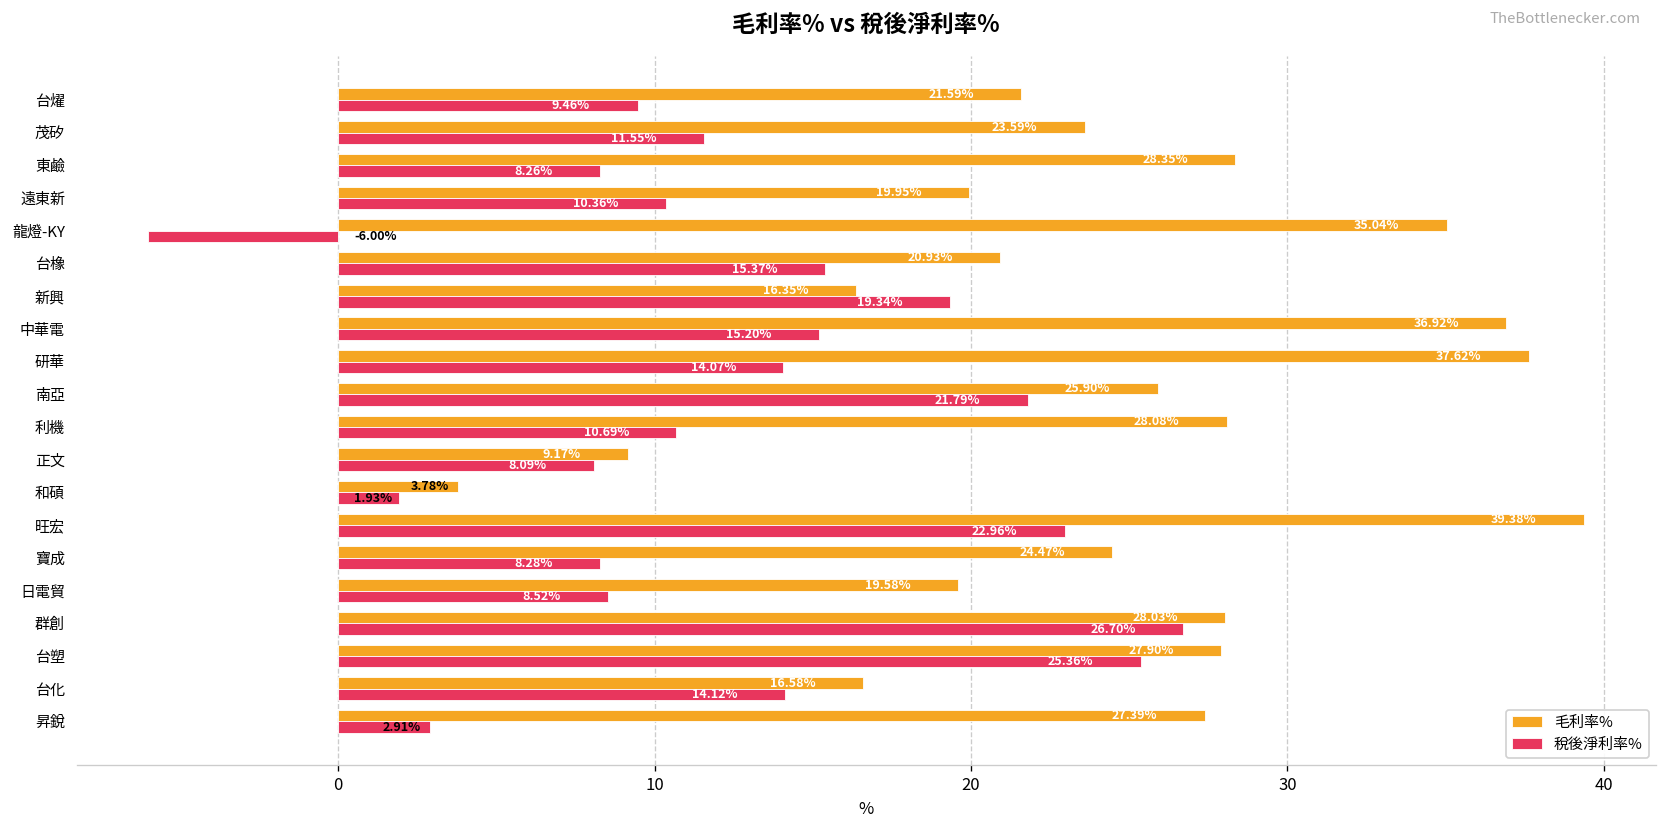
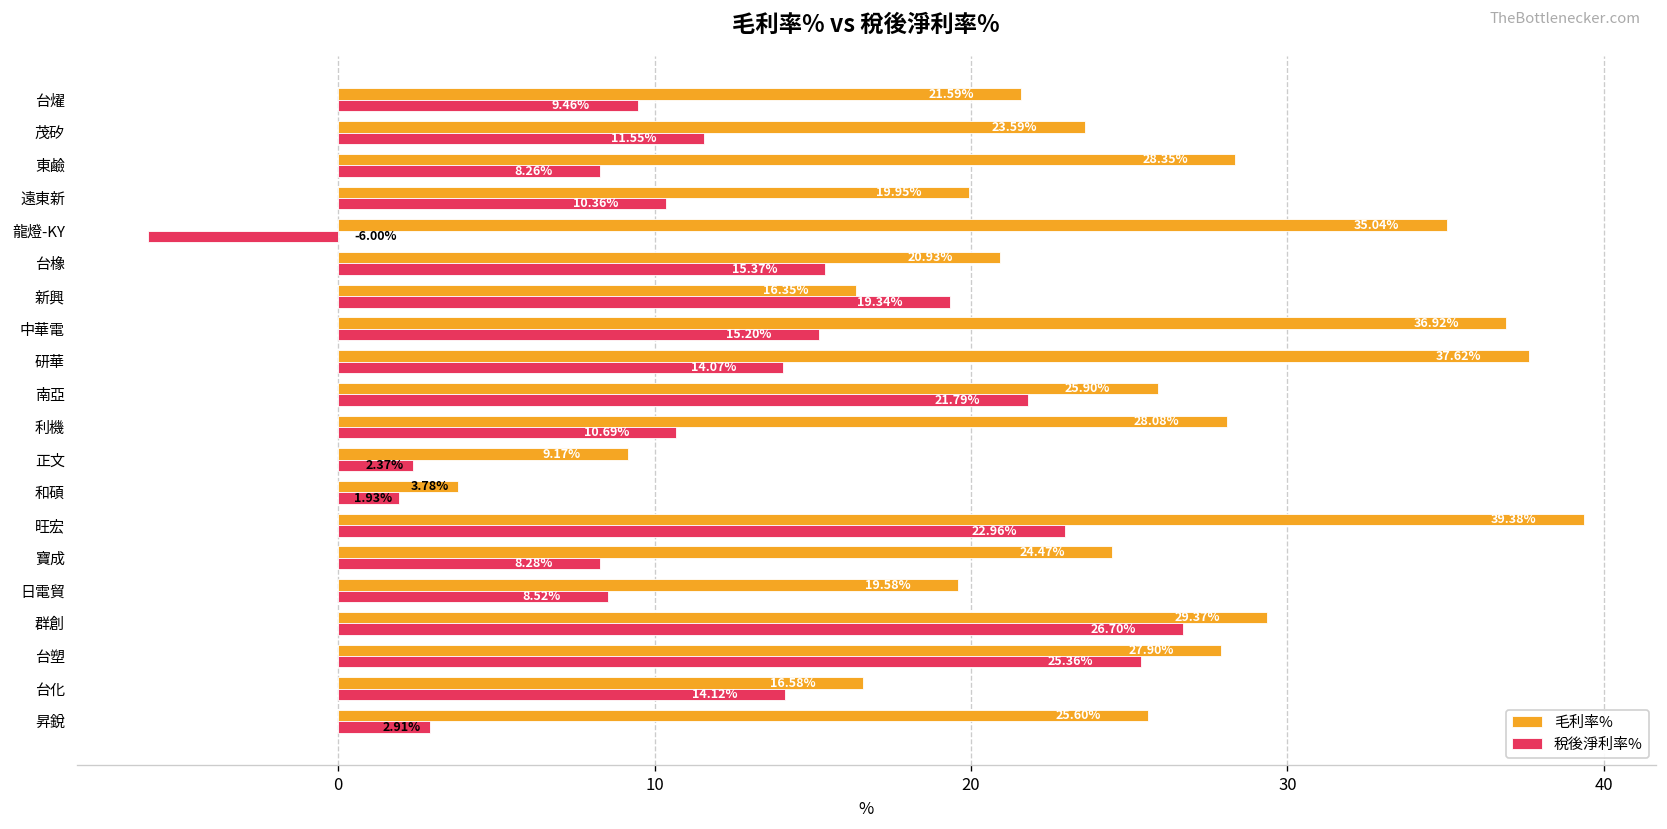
稅後淨利率%, 正文: 8.09% -> 2.37%
毛利率%, 群創: 28.03% -> 29.37%
毛利率%, 昇銳: 27.39% -> 25.60%
